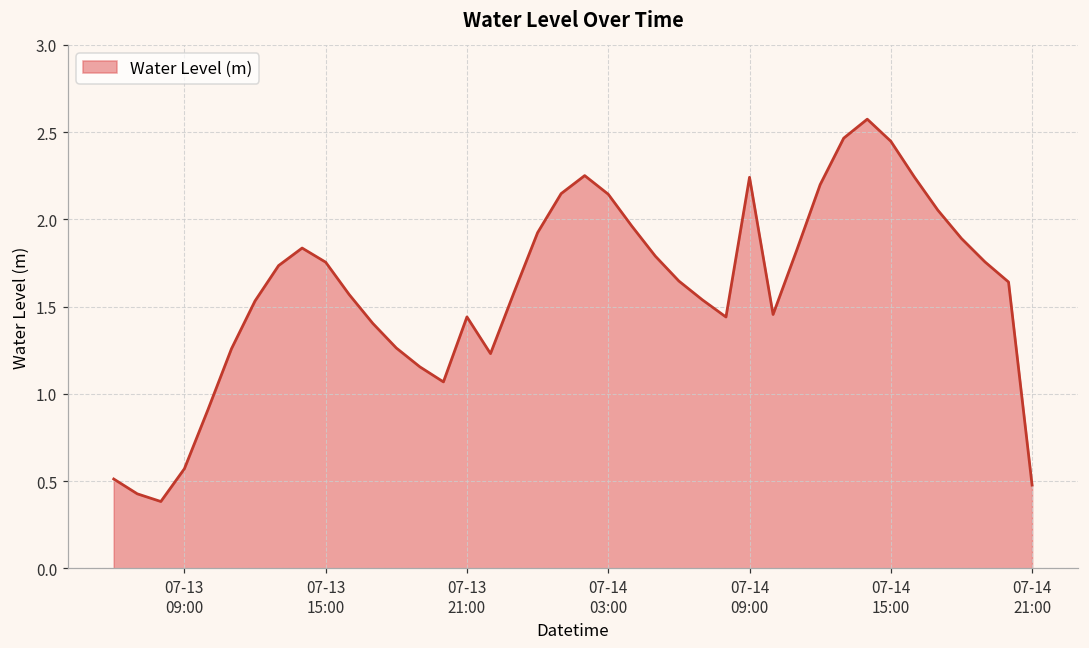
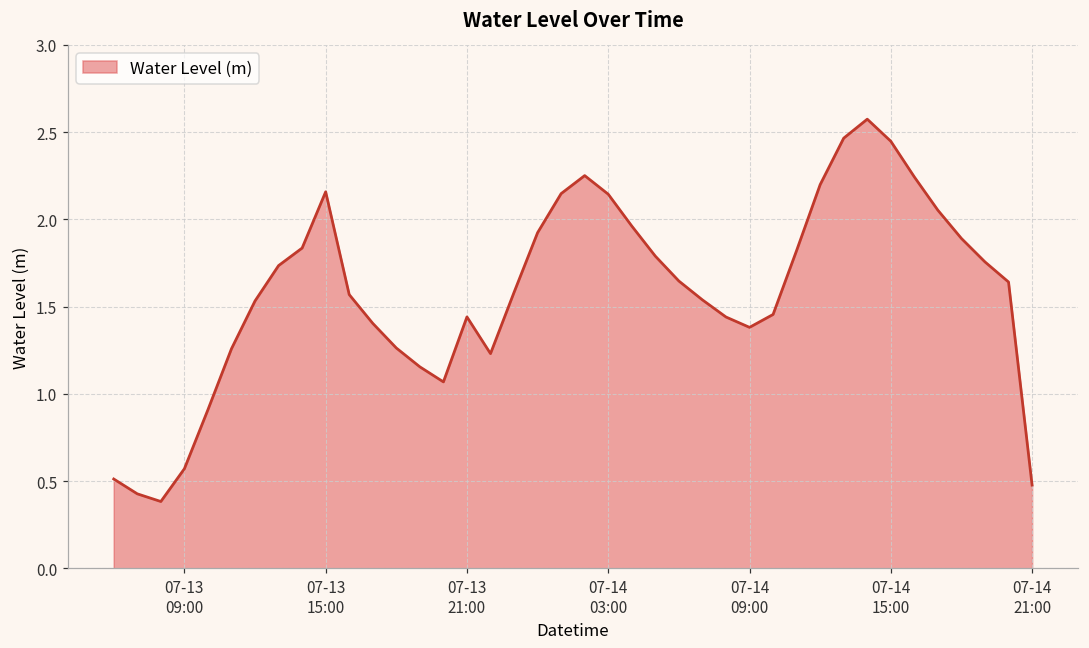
07-13 15:00: 1.75 -> 2.16
07-14 09:00: 2.24 -> 1.38
